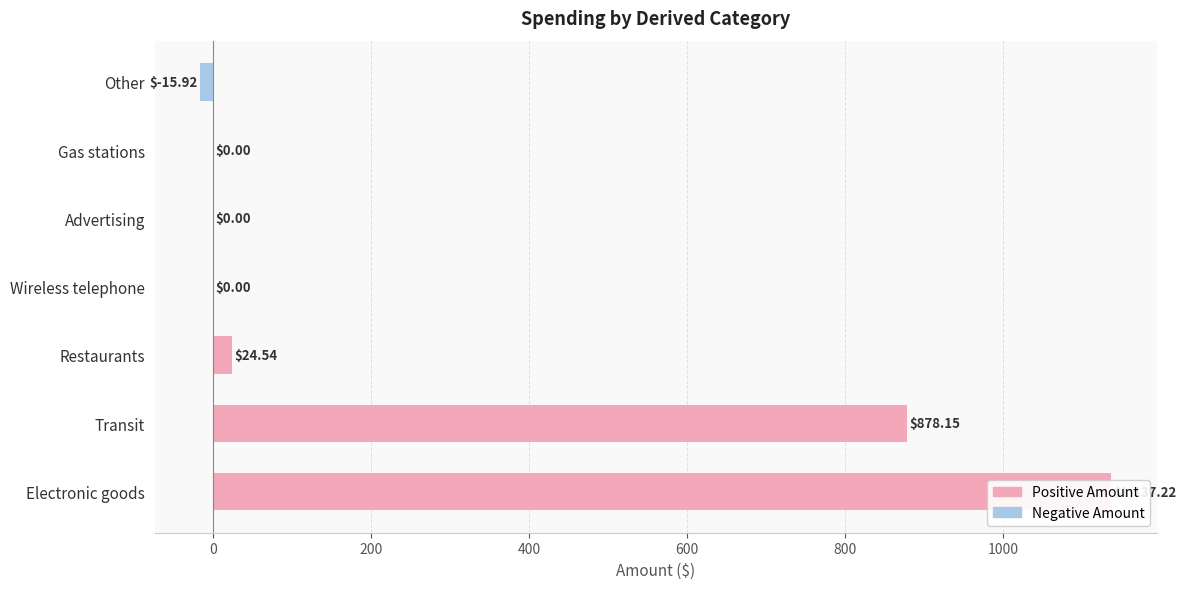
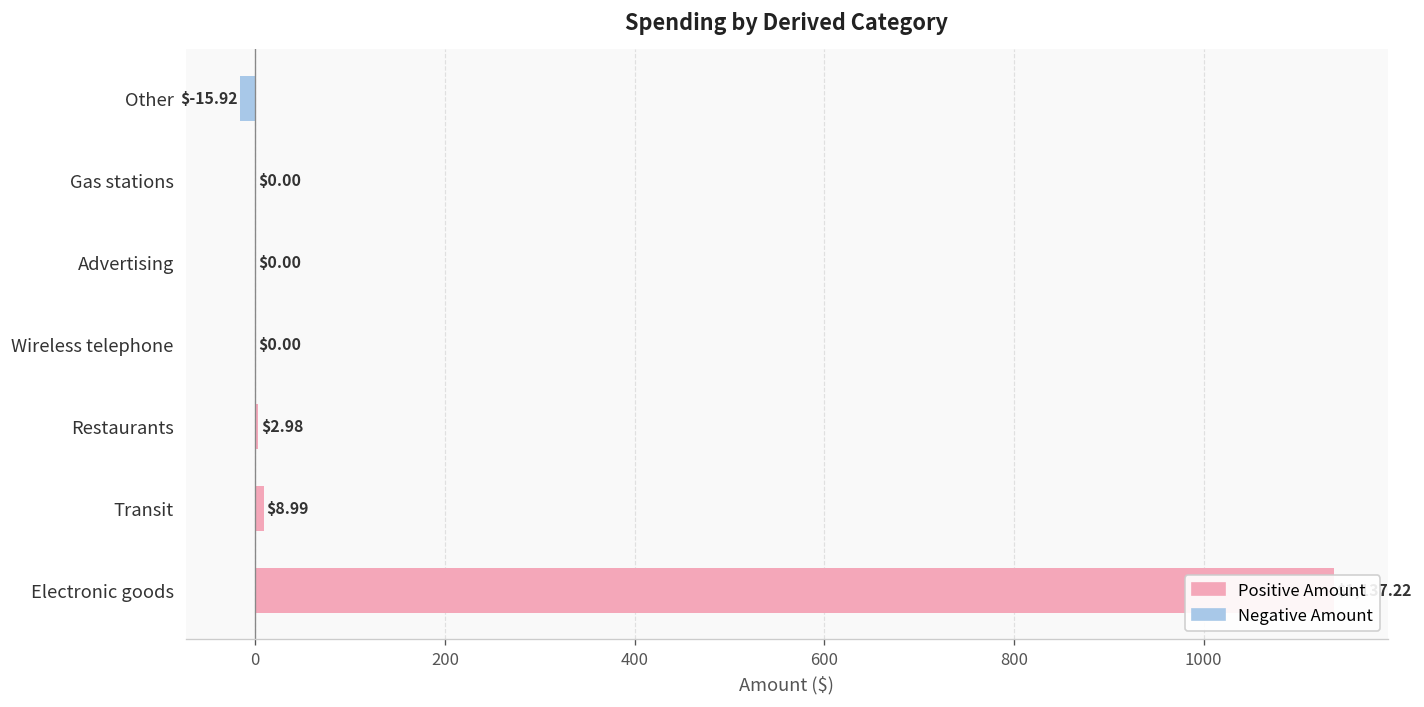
Restaurants: $24.54 -> $2.98
Transit: $878.15 -> $8.99
